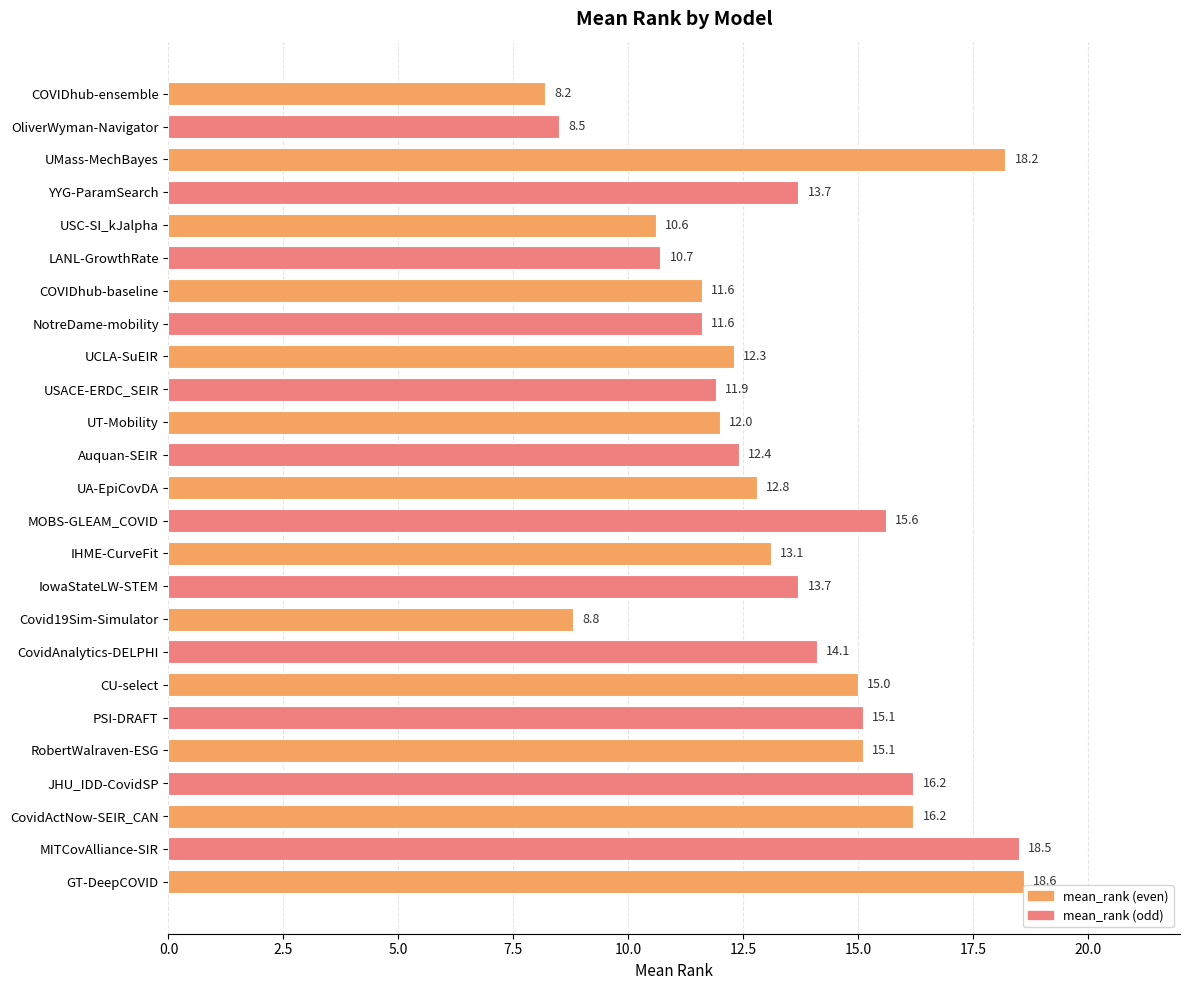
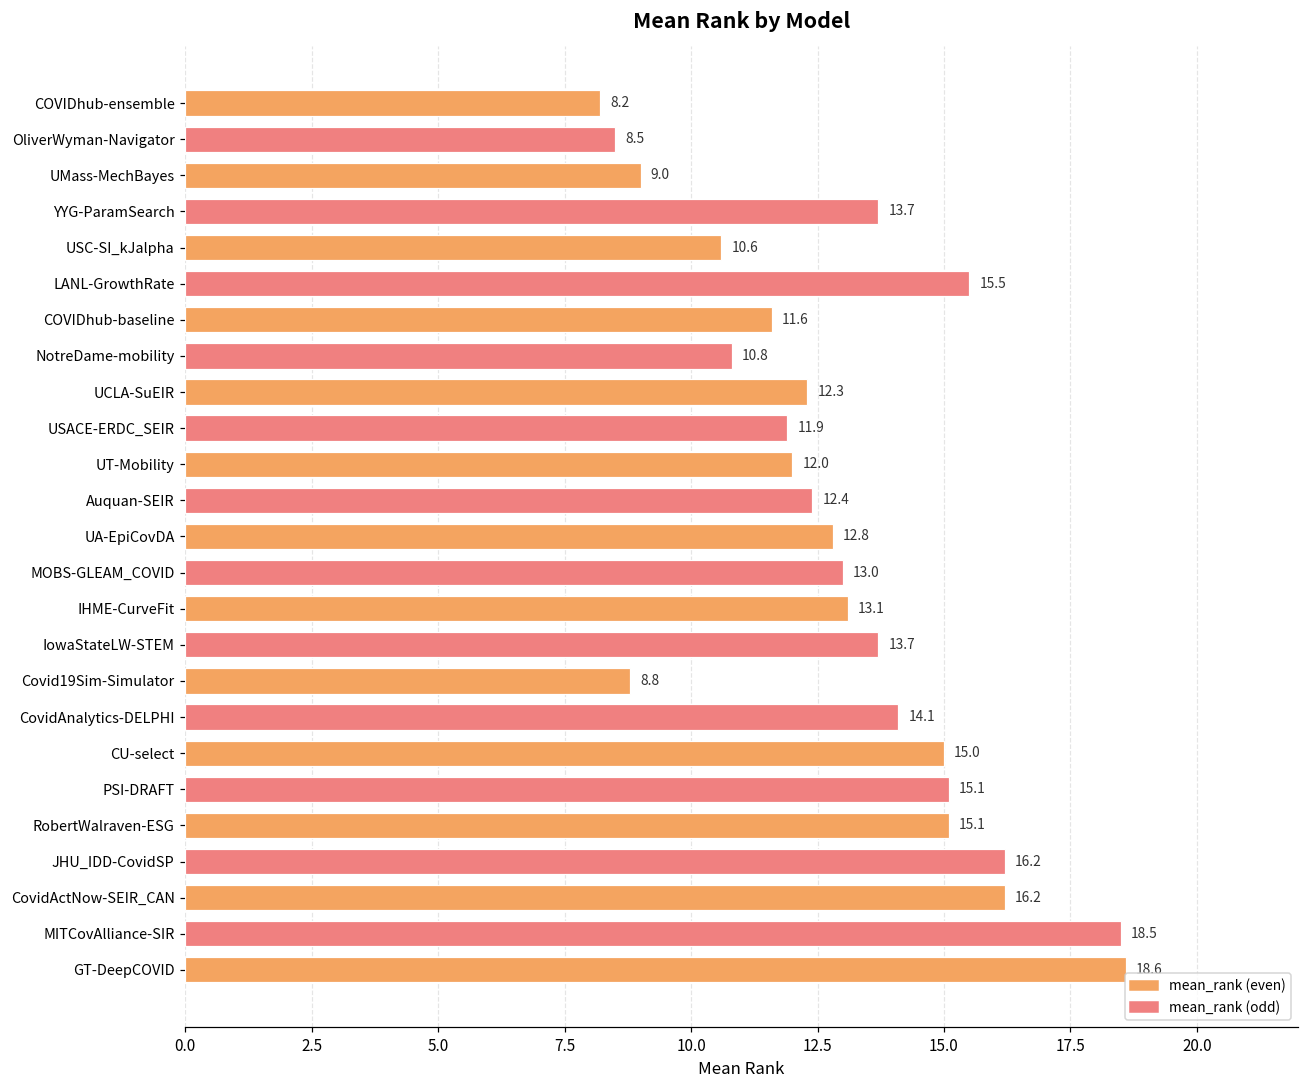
UMass-MechBayes: 18.2 -> 9.0
LANL-GrowthRate: 10.7 -> 15.5
NotreDame-mobility: 11.6 -> 10.8
MOBS-GLEAM_COVID: 15.6 -> 13.0
